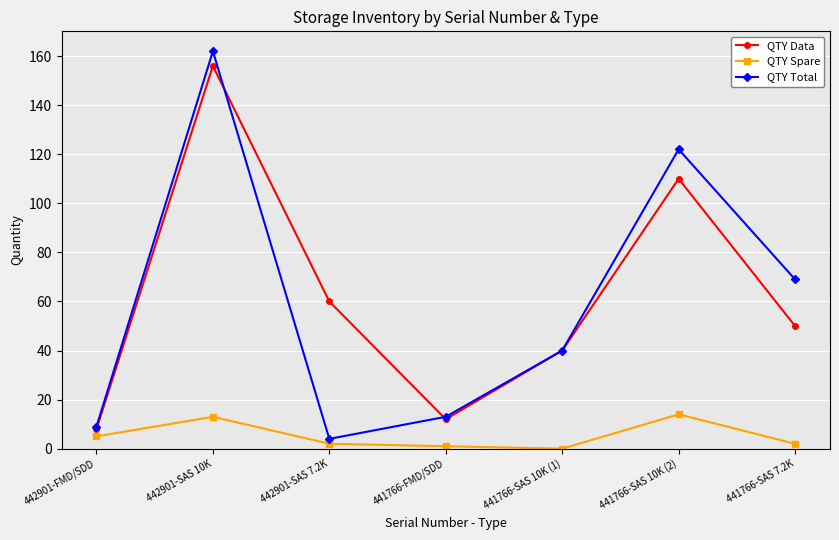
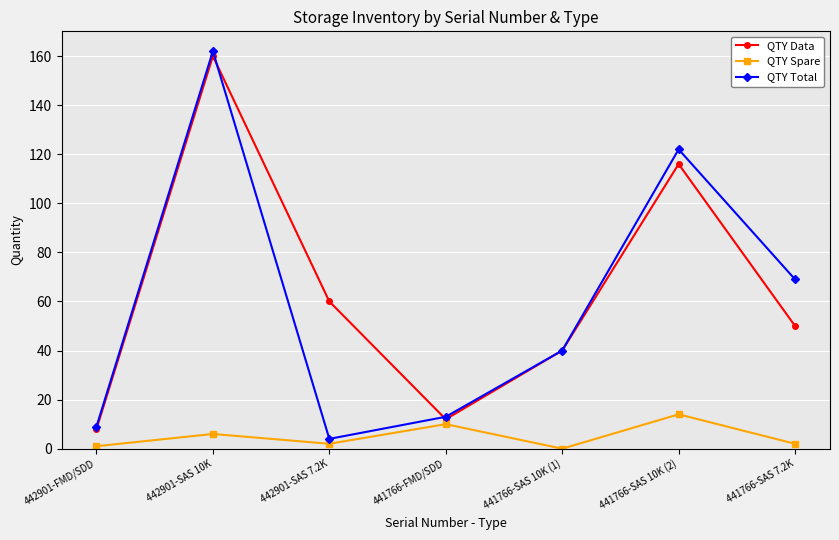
QTY Spare, 442901-FMD/SDD: 5 -> 1
QTY Data, 442901-SAS 10K: 156 -> 160
QTY Spare, 442901-SAS 10K: 13 -> 6
QTY Spare, 441766-FMD/SDD: 1 -> 10
QTY Data, 441766-SAS 10K (2): 110 -> 116
